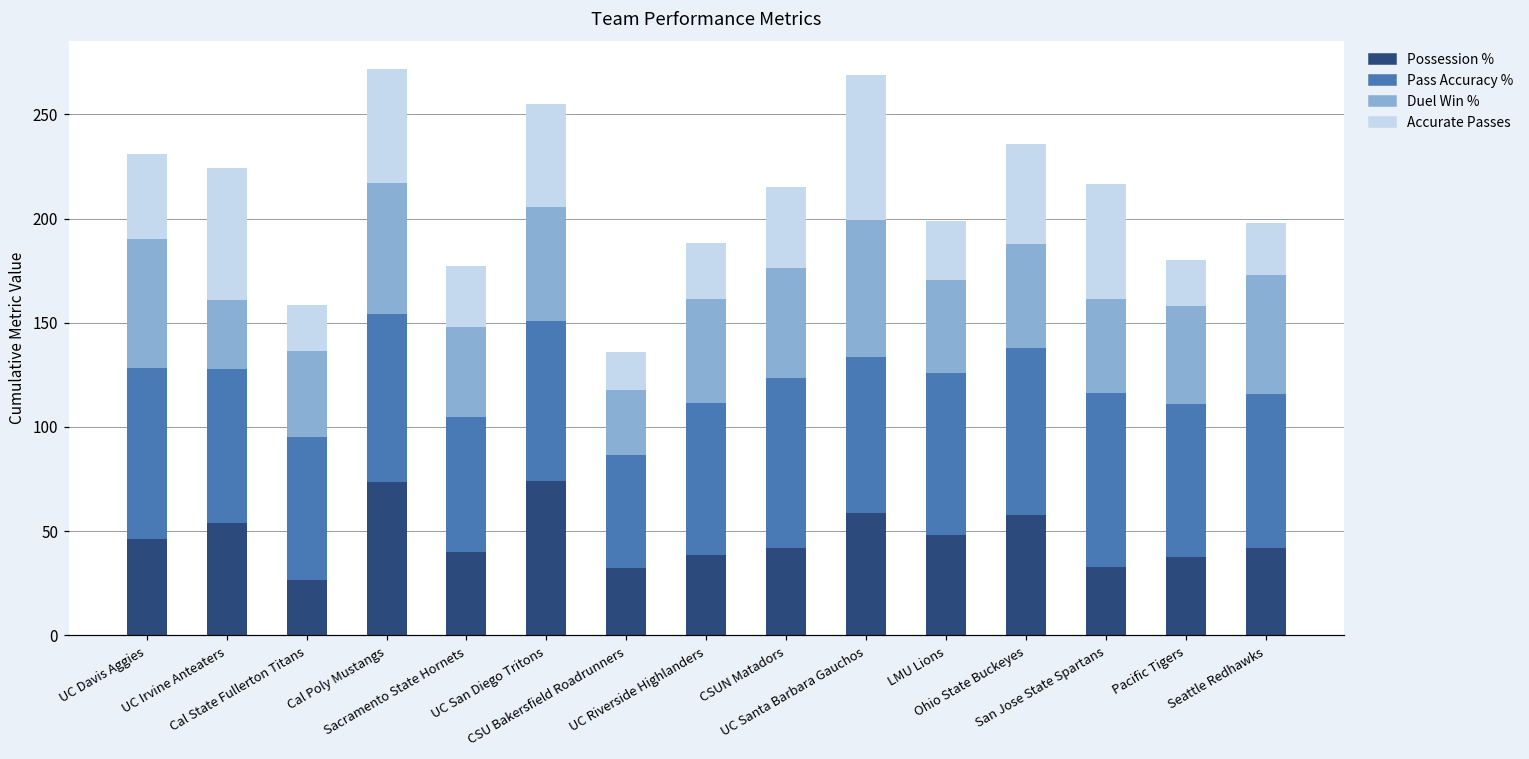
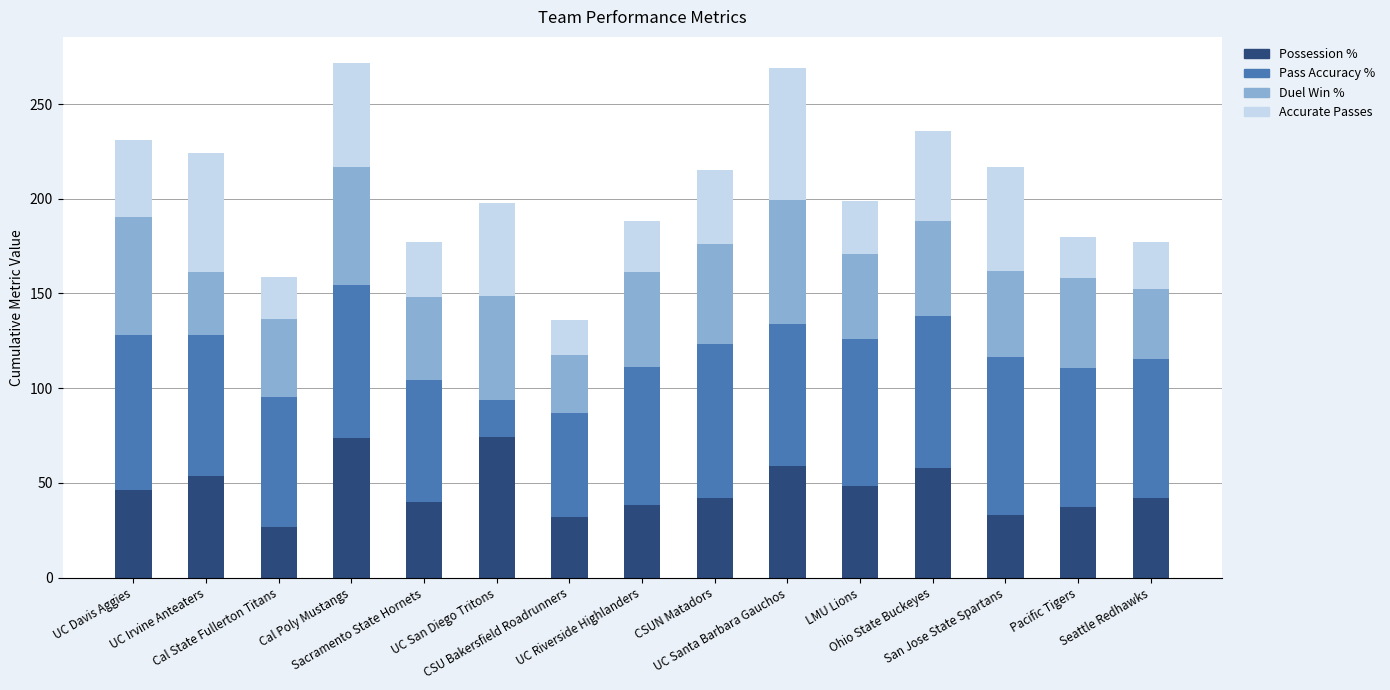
Pass Accuracy %, UC San Diego Tritons: 77 -> 20
Duel Win %, Seattle Redhawks: 57 -> 37
